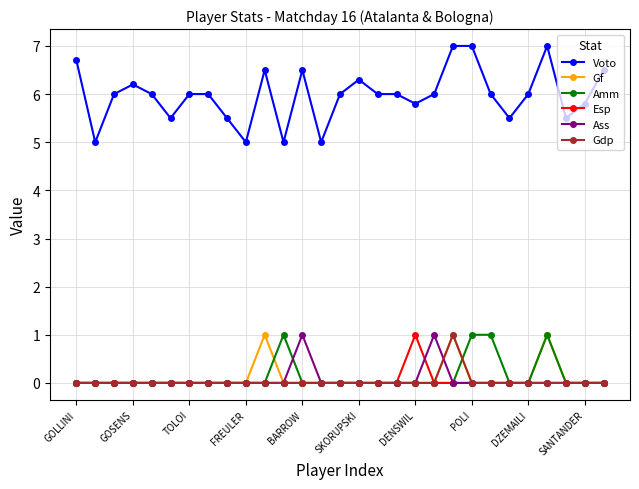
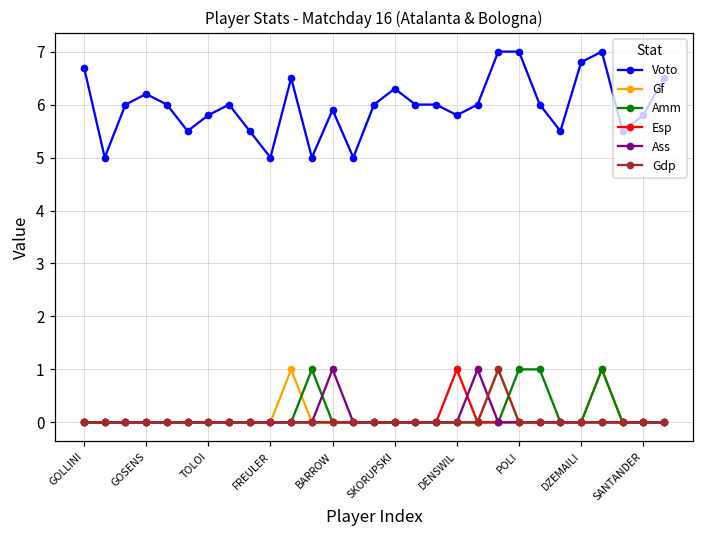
Voto, TOLOI: 6.0 -> 5.8
Voto, BARROW: 6.5 -> 5.9
Voto, DZEMAILI: 6.0 -> 6.8
